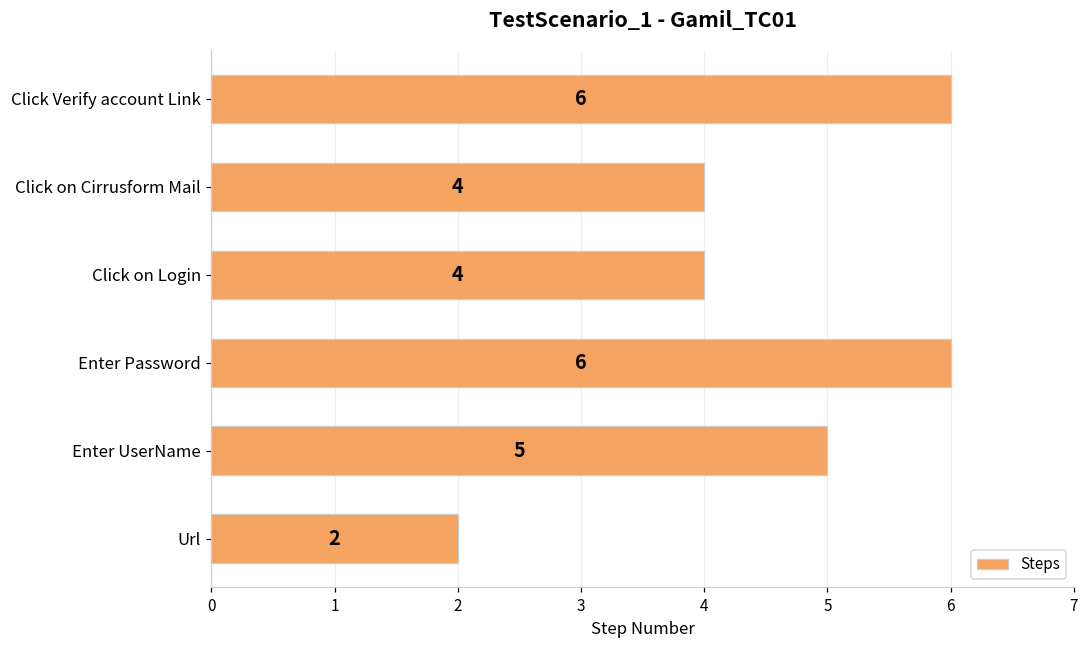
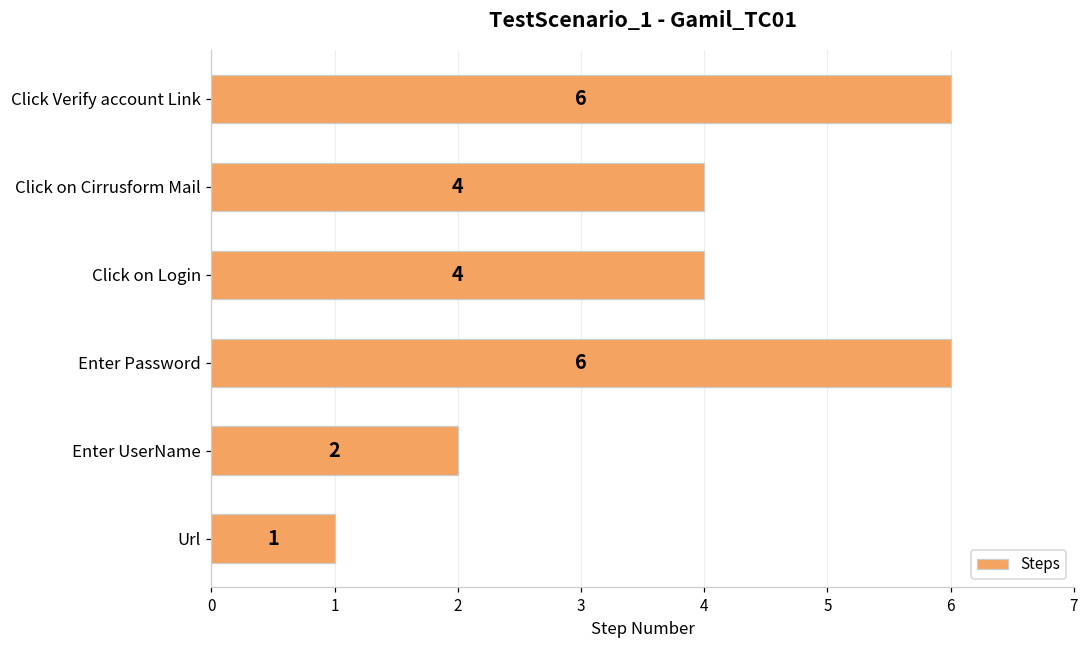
Enter UserName: 5 -> 2
Url: 2 -> 1
